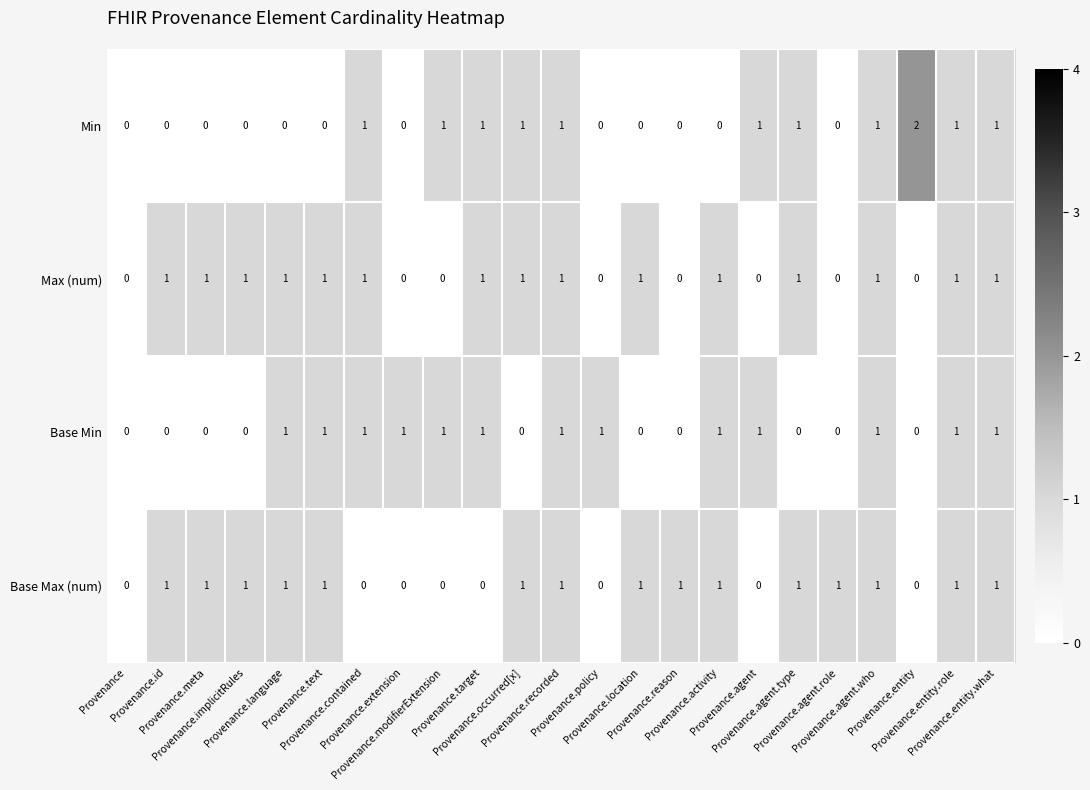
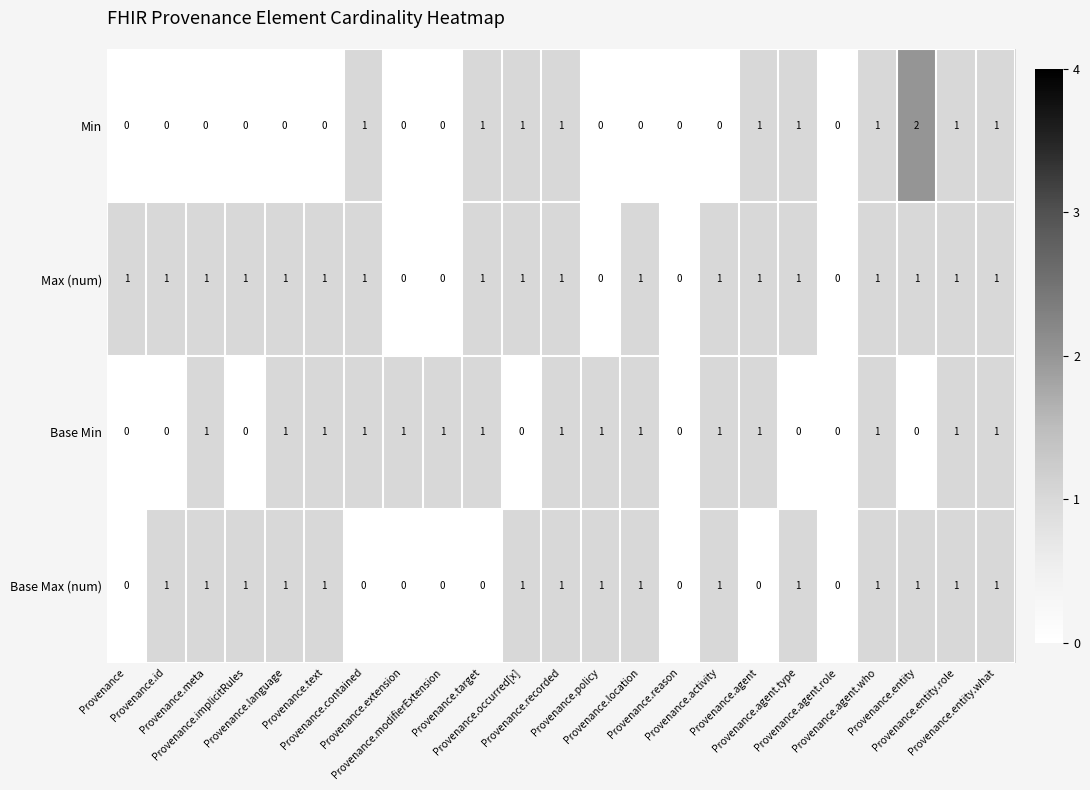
Min, Provenance.modifierExtension: 1 -> 0
Max (num), Provenance: 0 -> 1
Max (num), Provenance.agent: 0 -> 1
Max (num), Provenance.entity: 0 -> 1
Base Min, Provenance.meta: 0 -> 1
Base Min, Provenance.location: 0 -> 1
Base Max (num), Provenance.policy: 0 -> 1
Base Max (num), Provenance.reason: 1 -> 0
Base Max (num), Provenance.agent.role: 1 -> 0
Base Max (num), Provenance.entity: 0 -> 1
